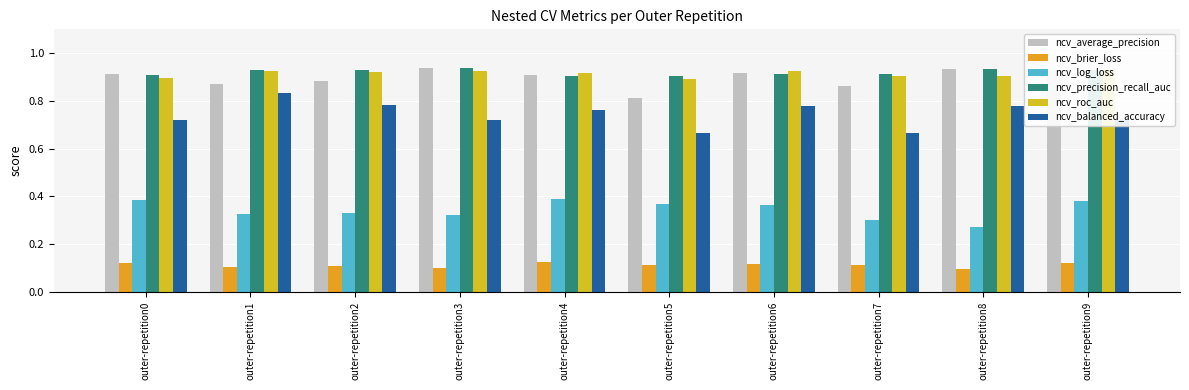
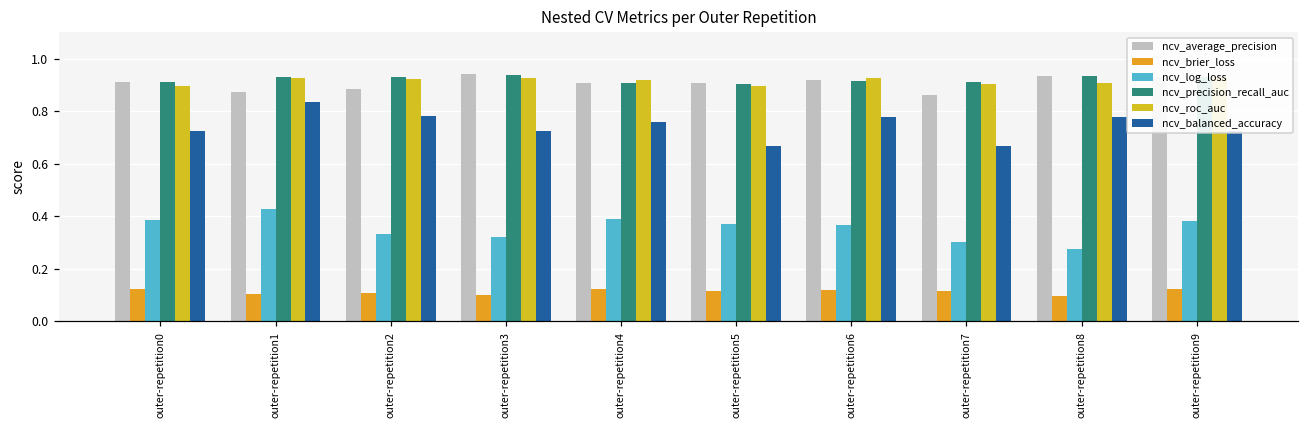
ncv_log_loss, outer-repetition1: 0.33 -> 0.43
ncv_average_precision, outer-repetition5: 0.81 -> 0.91
